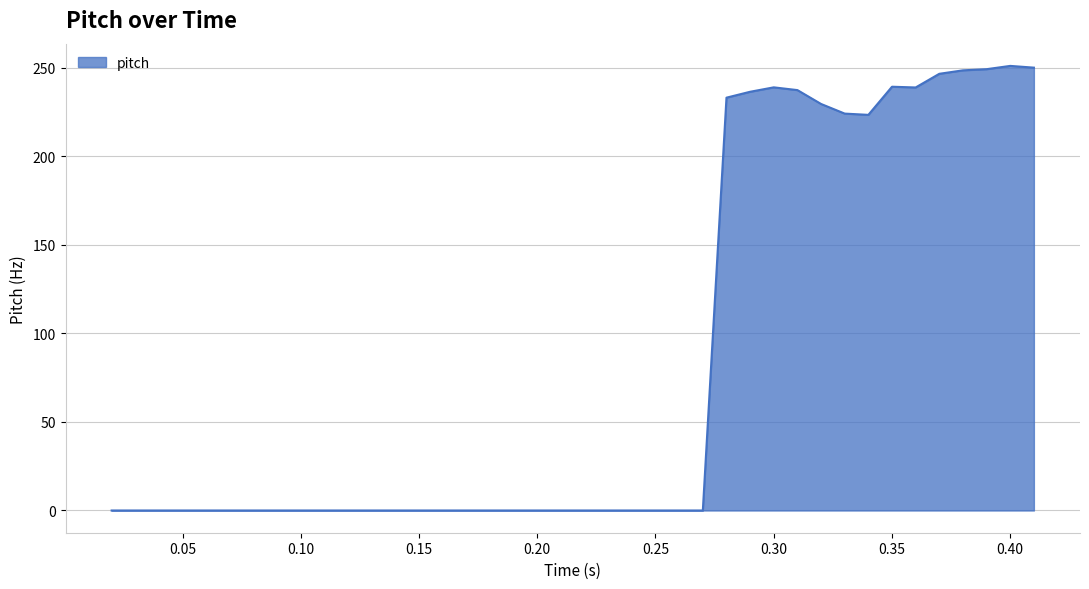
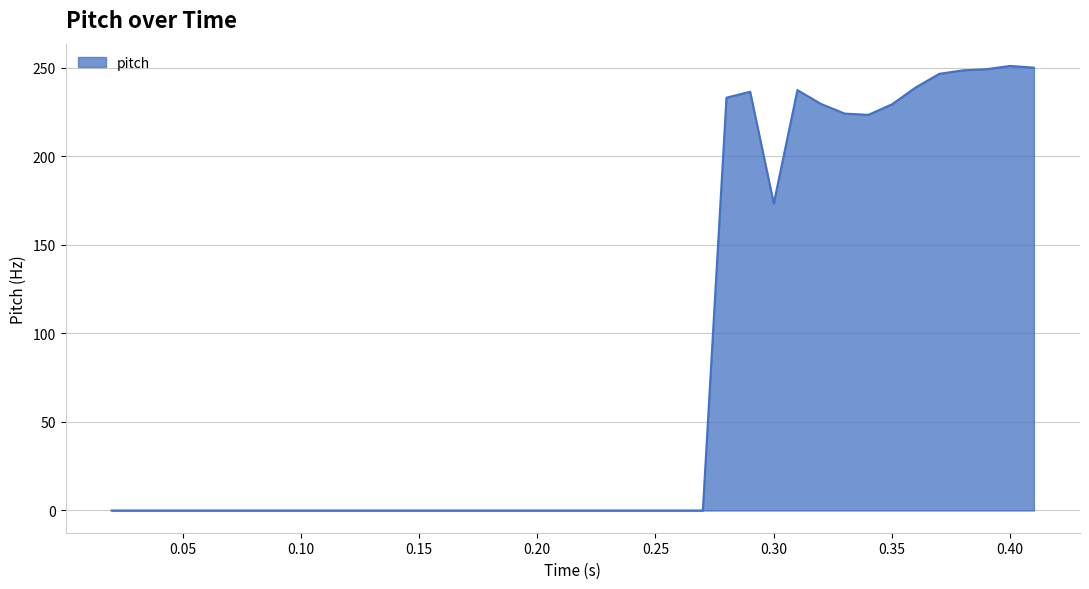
0.30: 239 -> 173
0.35: 239 -> 229
